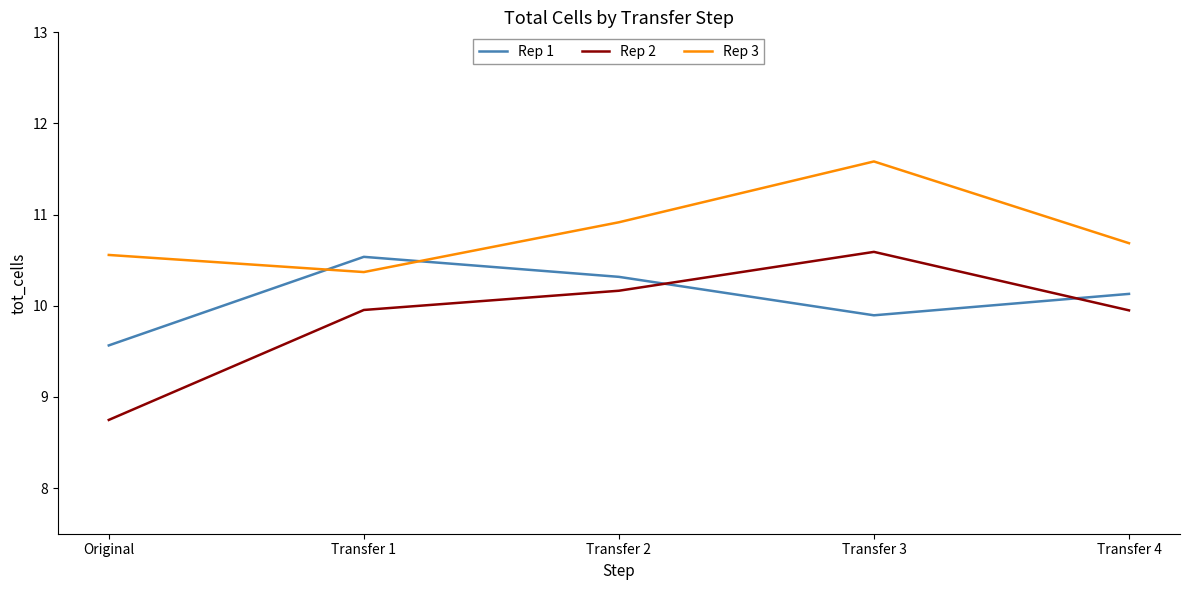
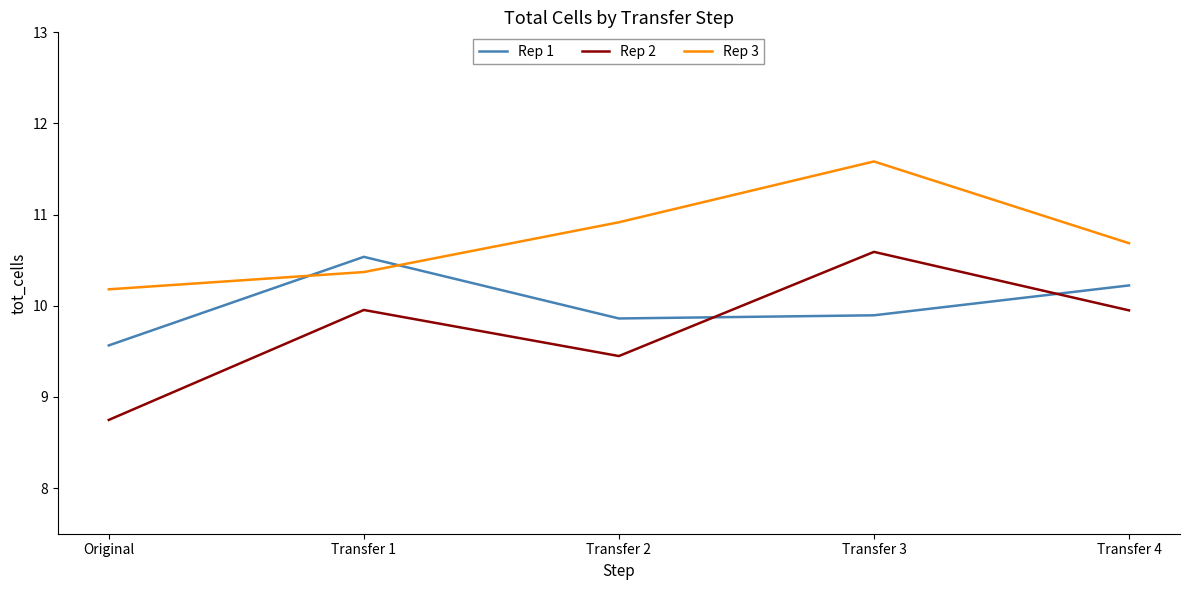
Rep 3, Original: 10.6 -> 10.2
Rep 1, Transfer 2: 10.3 -> 9.9
Rep 2, Transfer 2: 10.2 -> 9.4
Rep 1, Transfer 4: 10.1 -> 10.2
